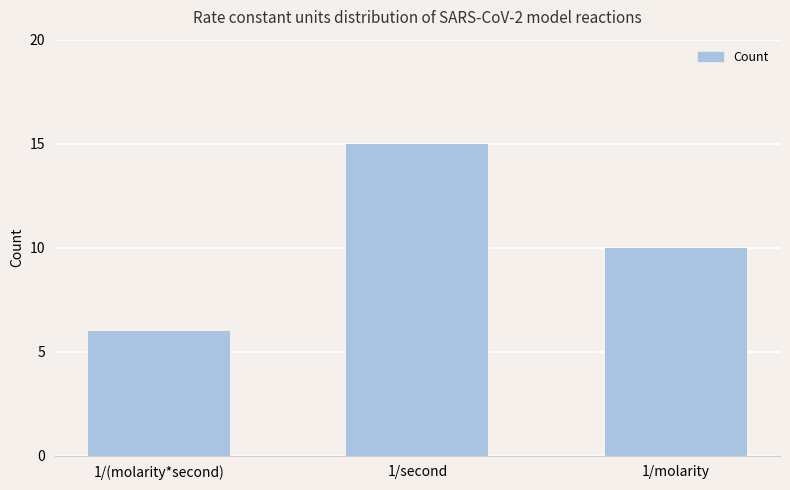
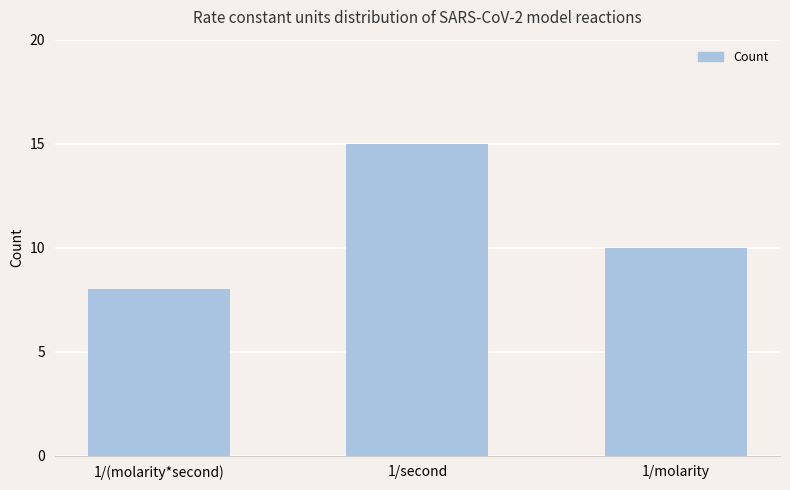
1/(molarity*second): 6 -> 8
